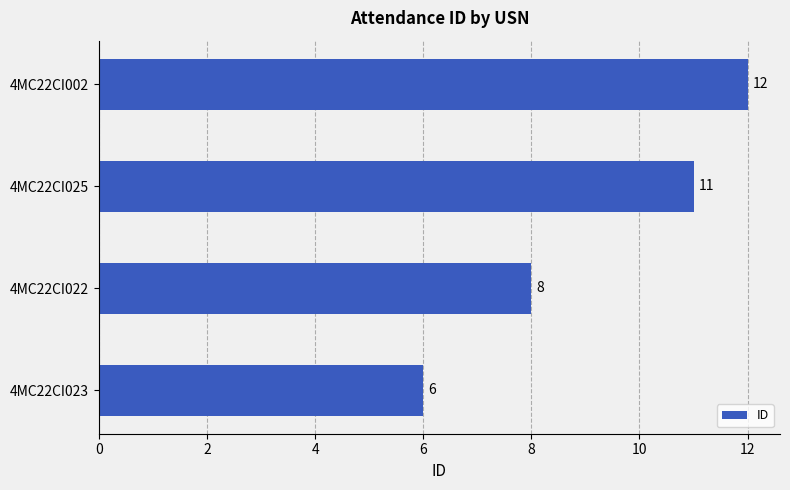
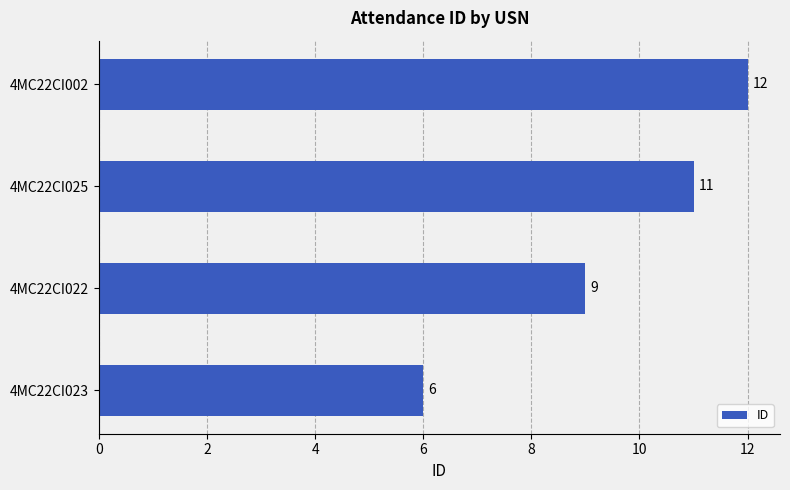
4MC22CI022: 8 -> 9
